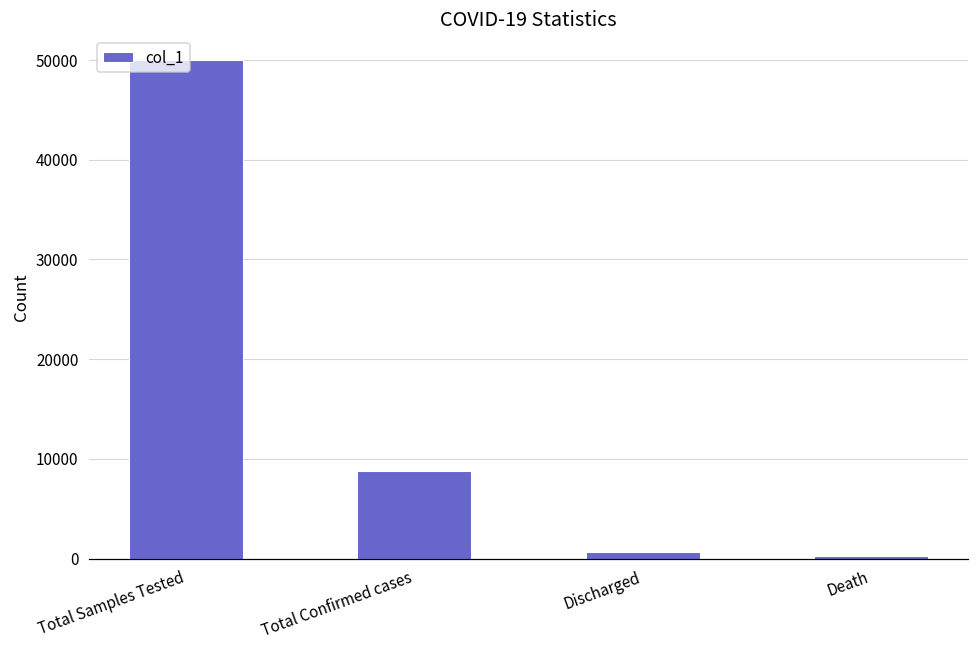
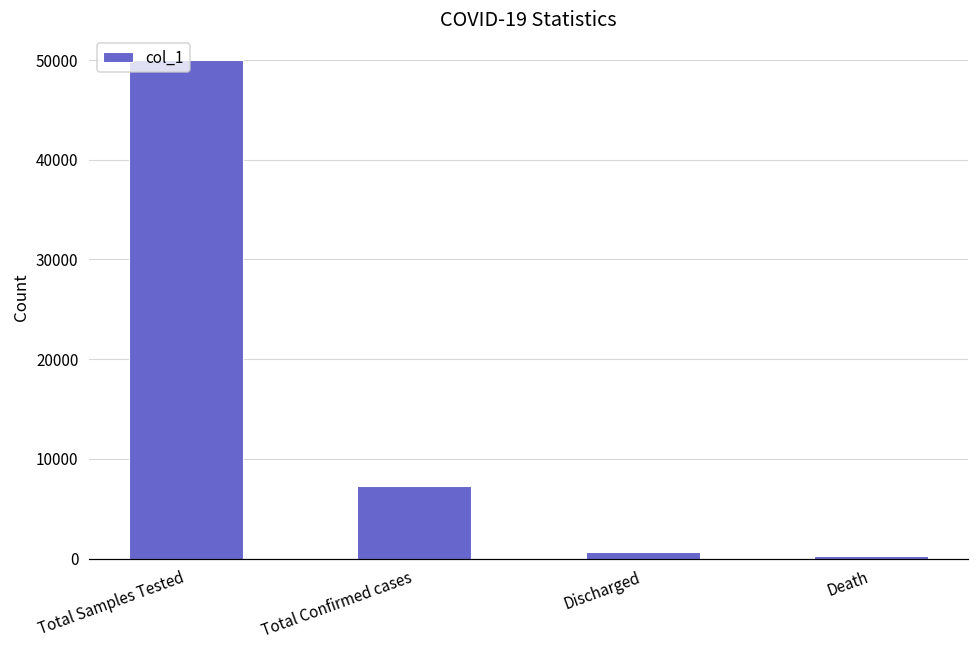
Total Confirmed cases: 9000 -> 7000
